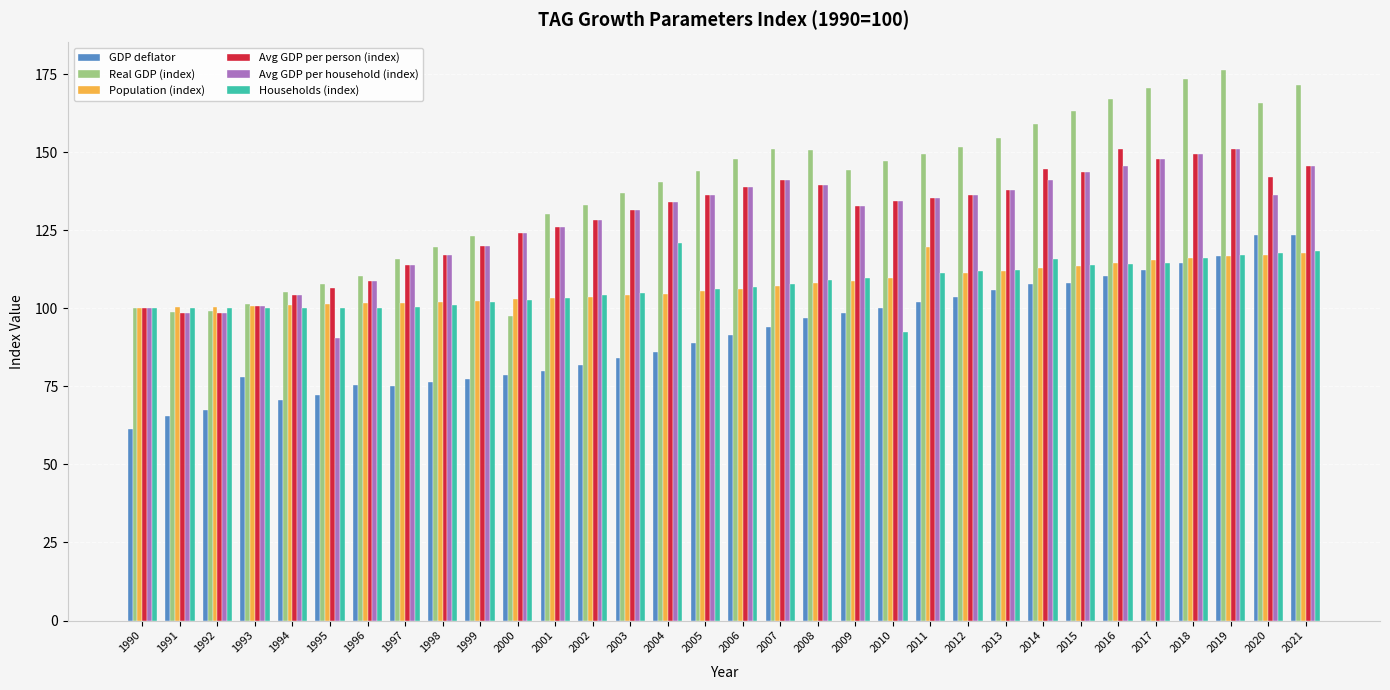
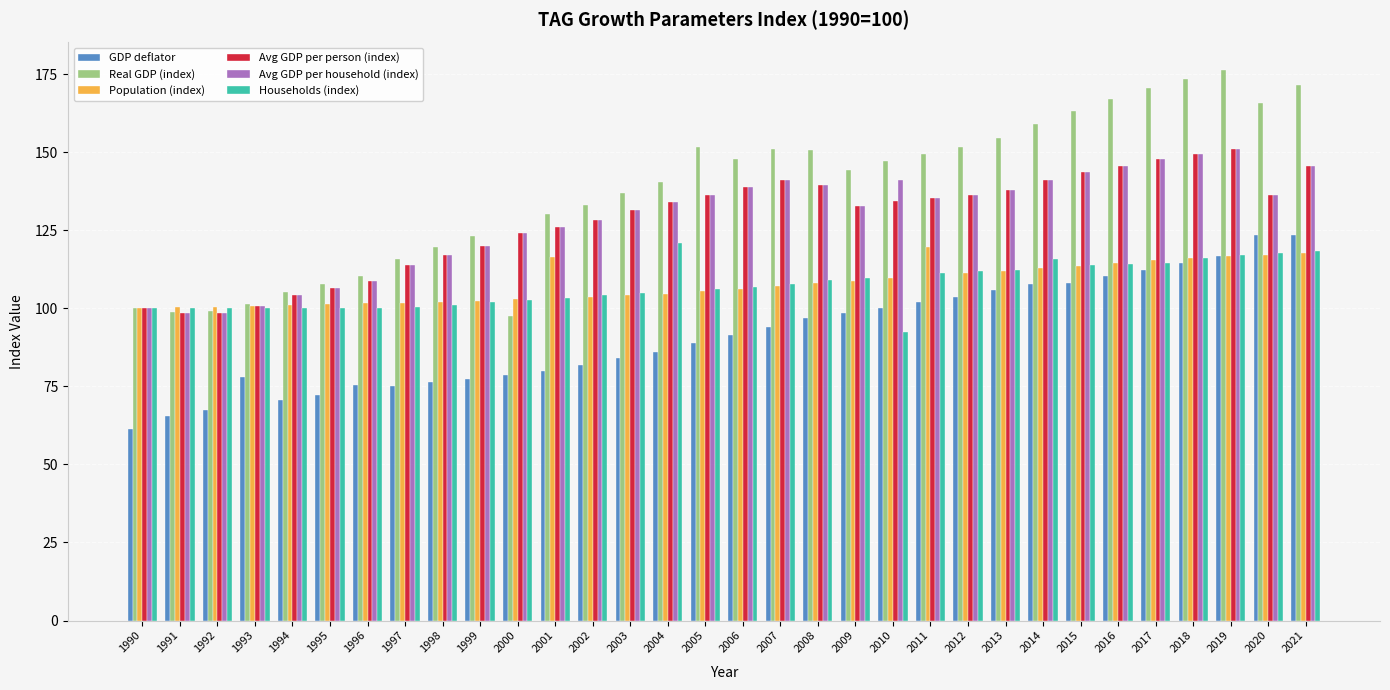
Avg GDP per household (index), 1995: 91 -> 106
Population (index), 2001: 103 -> 116
Real GDP (index), 2005: 144 -> 152
Avg GDP per household (index), 2010: 134 -> 141
Avg GDP per person (index), 2014: 145 -> 141
Avg GDP per person (index), 2016: 151 -> 146
Avg GDP per person (index), 2020: 142 -> 136
